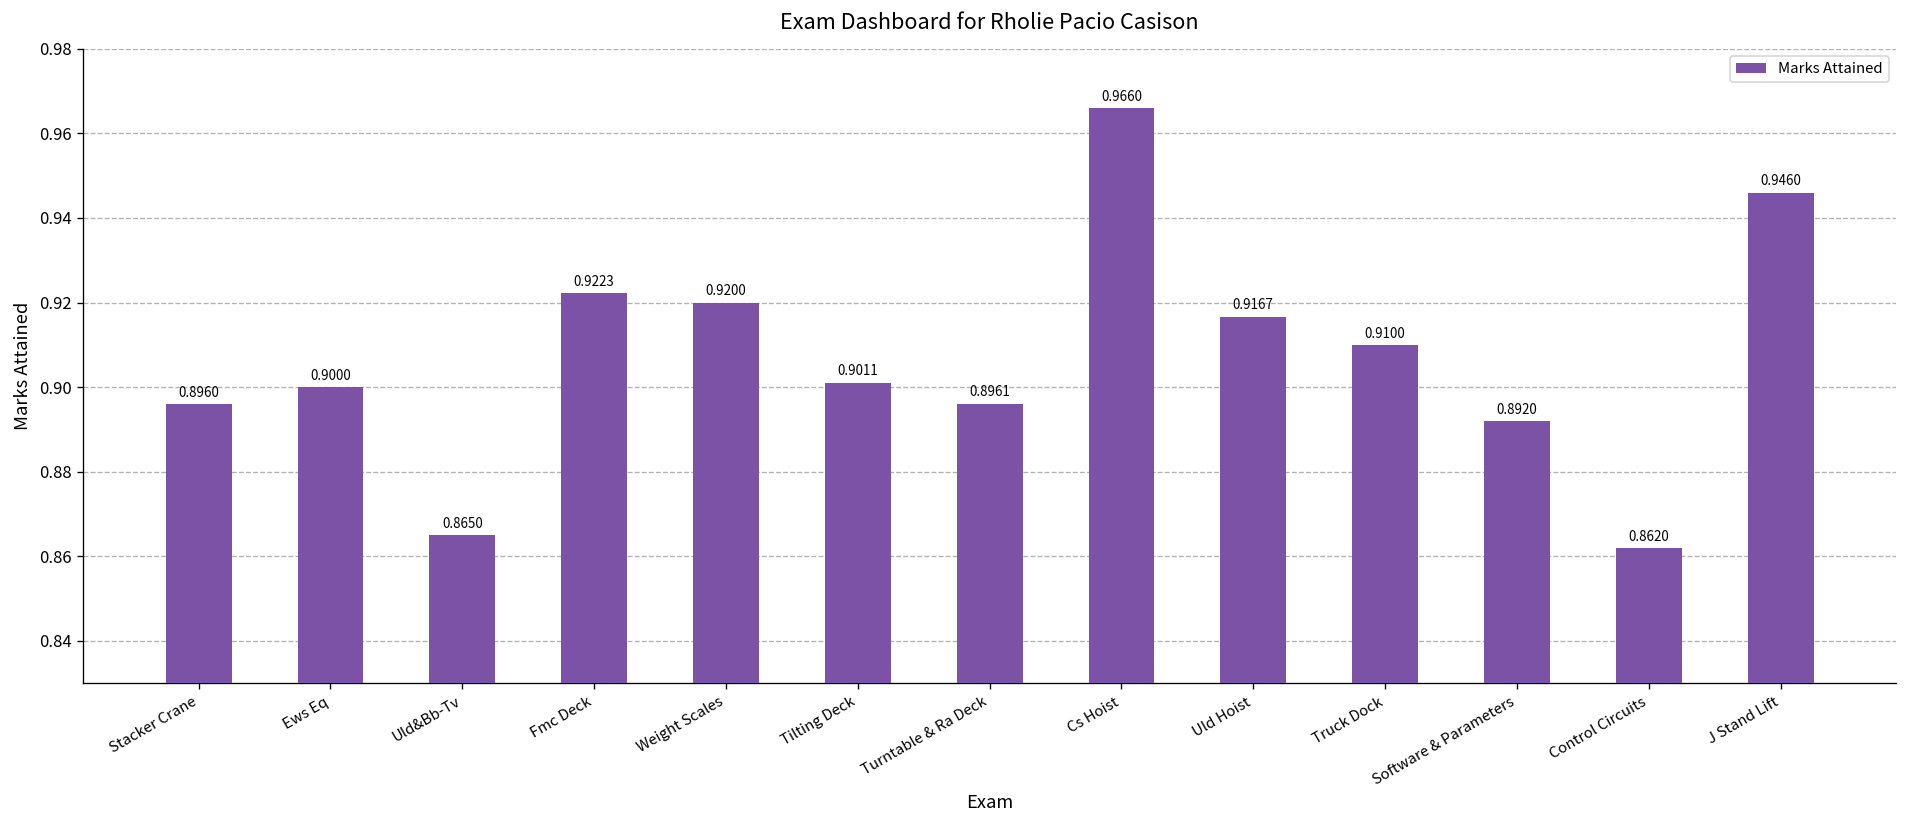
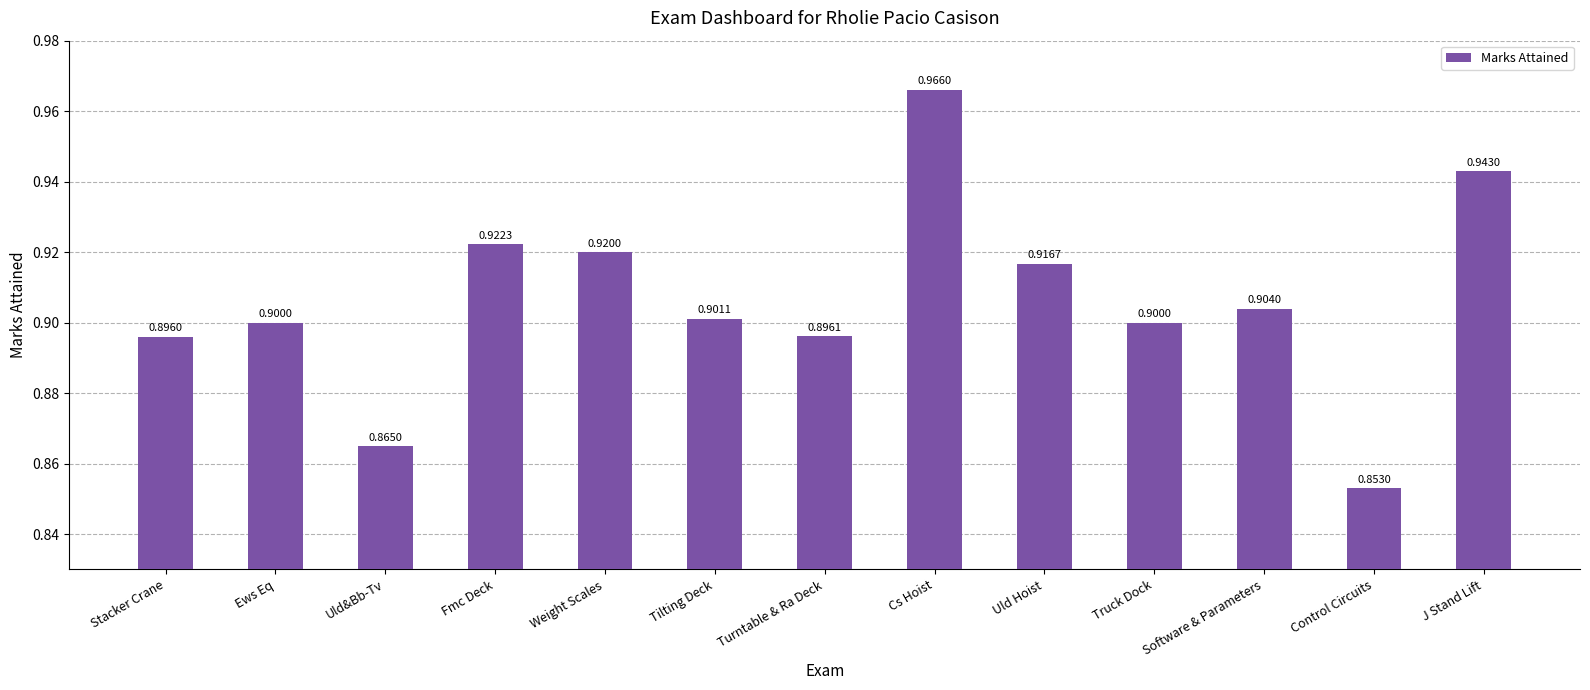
Truck Dock: 0.9100 -> 0.9000
Software & Parameters: 0.8920 -> 0.9040
Control Circuits: 0.8620 -> 0.8530
J Stand Lift: 0.9460 -> 0.9430
